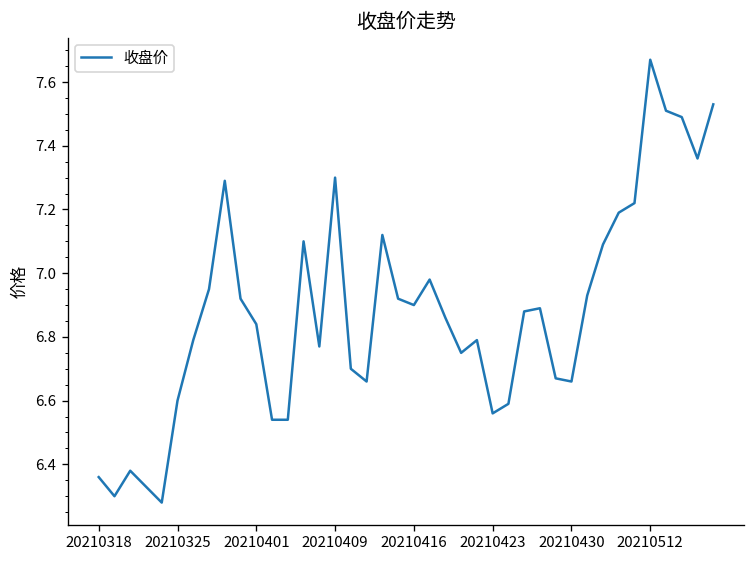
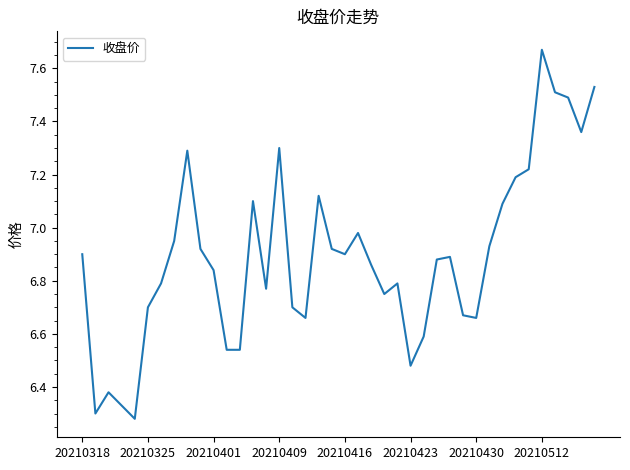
20210318: 6.36 -> 6.90
20210325: 6.6 -> 6.7
20210423: 6.56 -> 6.48
